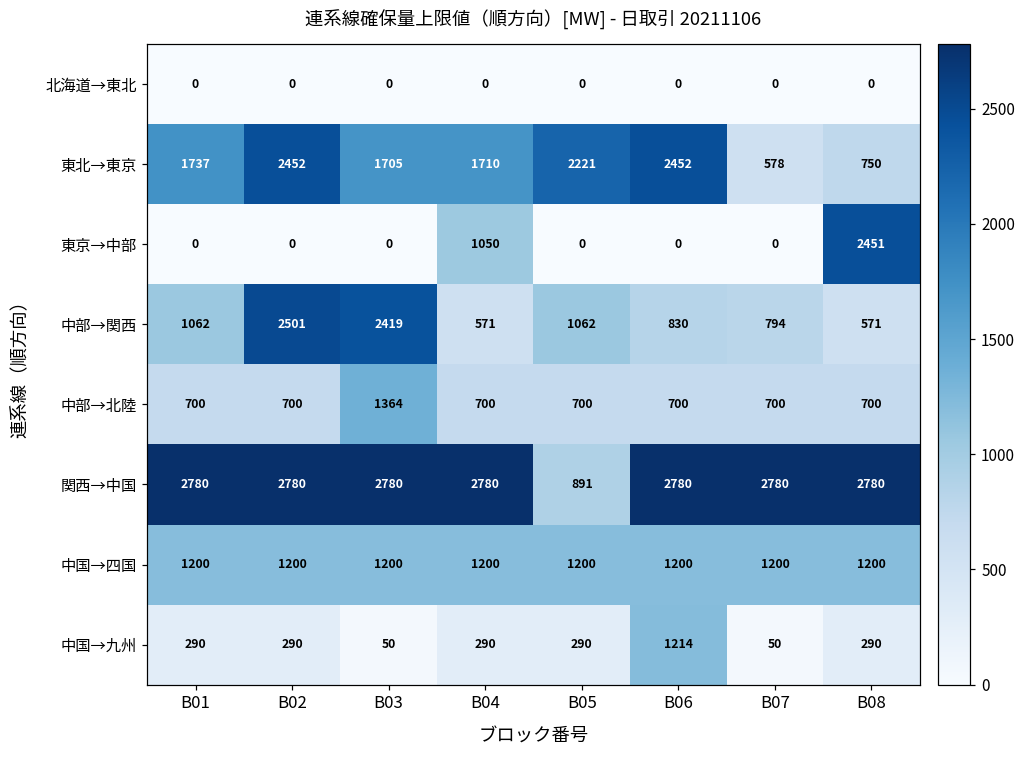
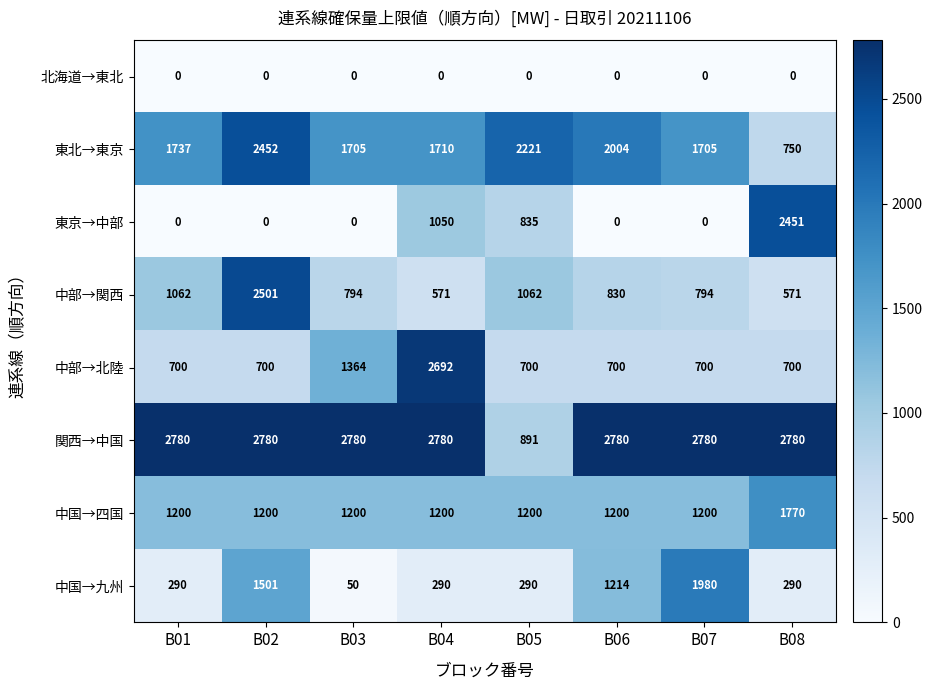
東北→東京, B06: 2452 -> 2004
東北→東京, B07: 578 -> 1705
東京→中部, B05: 0 -> 835
中部→関西, B03: 2419 -> 794
中部→北陸, B04: 700 -> 2692
中国→四国, B08: 1200 -> 1770
中国→九州, B02: 290 -> 1501
中国→九州, B07: 50 -> 1980
